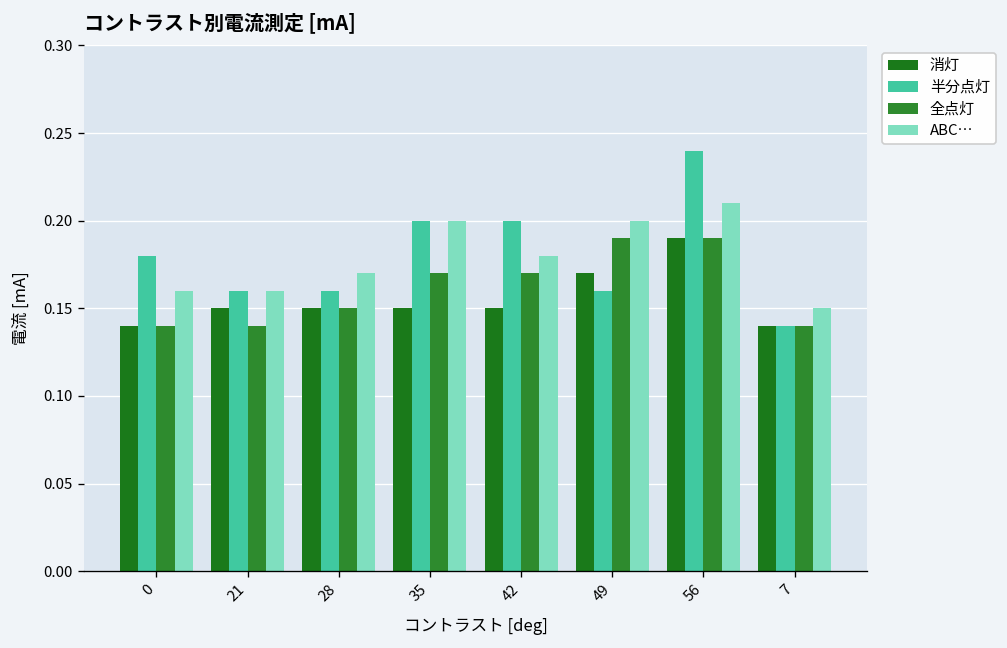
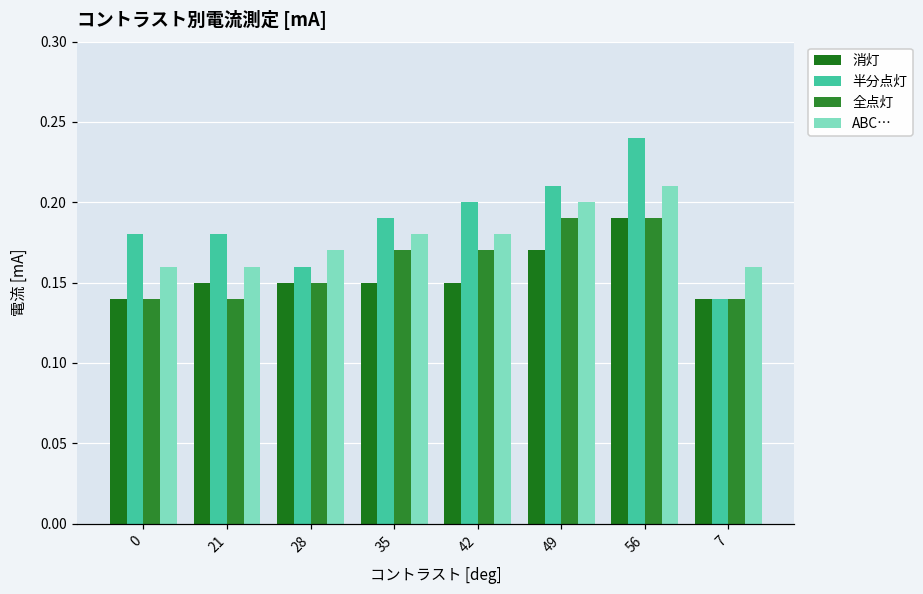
半分点灯, 21: 0.16 -> 0.18
半分点灯, 35: 0.20 -> 0.19
ABC…, 35: 0.20 -> 0.18
半分点灯, 49: 0.16 -> 0.21
ABC…, 7: 0.15 -> 0.16
